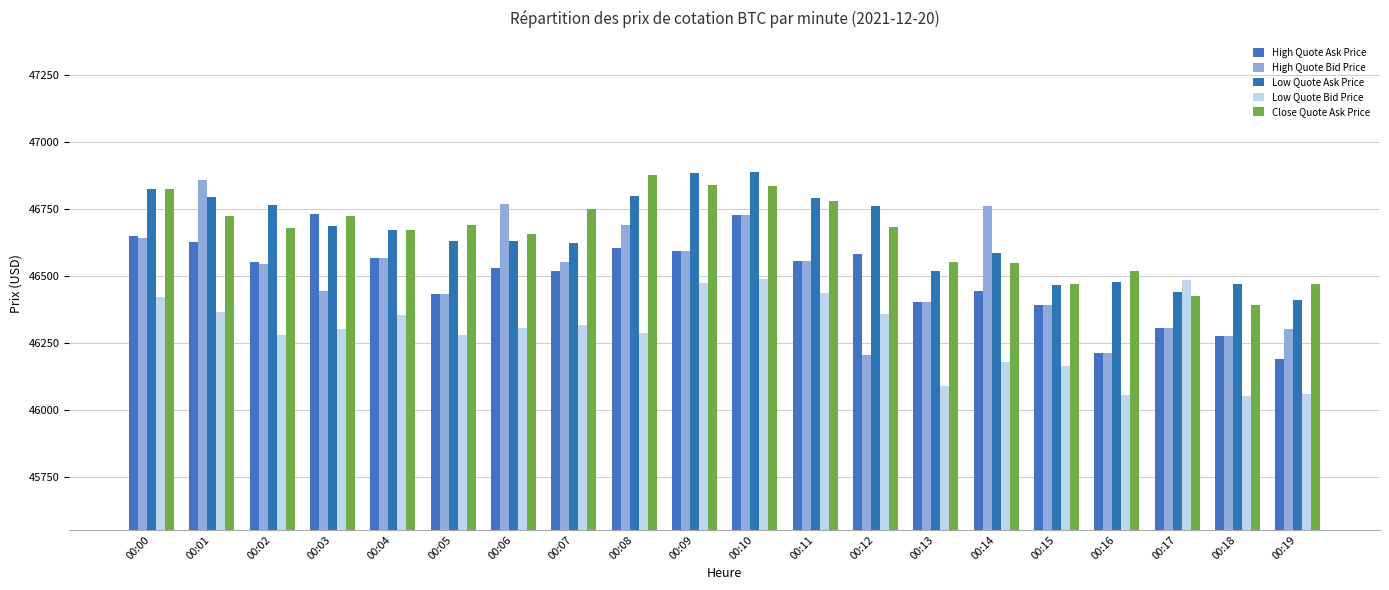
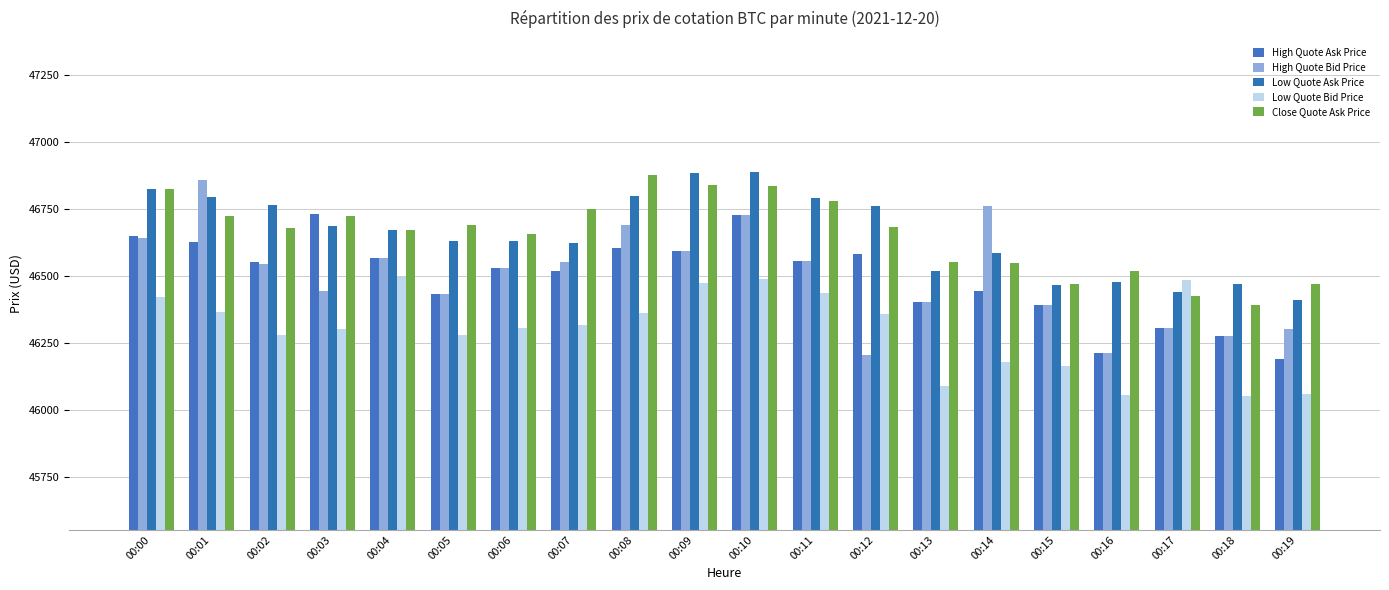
Low Quote Bid Price, 00:04: 46350 -> 46500
High Quote Bid Price, 00:06: 46770 -> 46530
Low Quote Bid Price, 00:08: 46290 -> 46360
